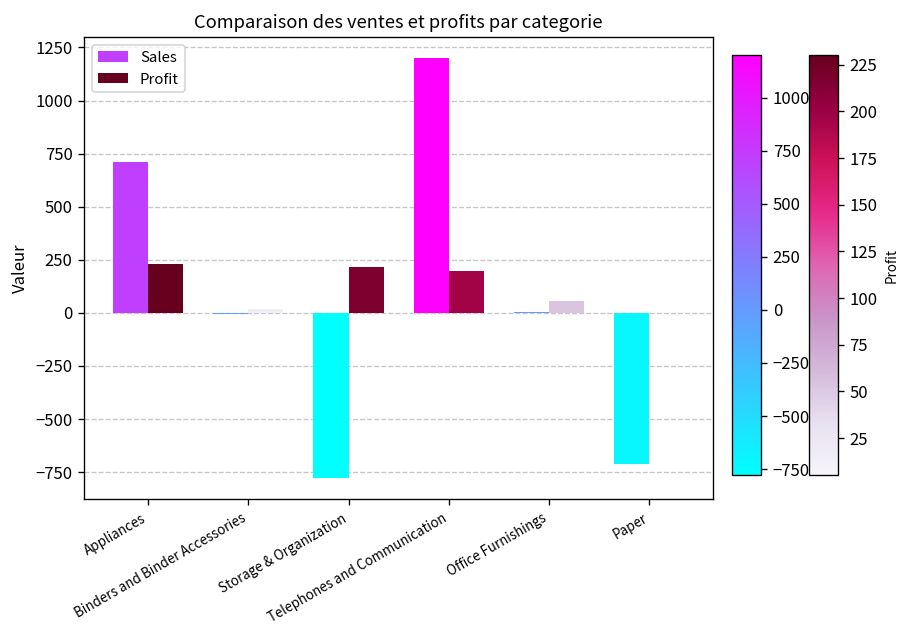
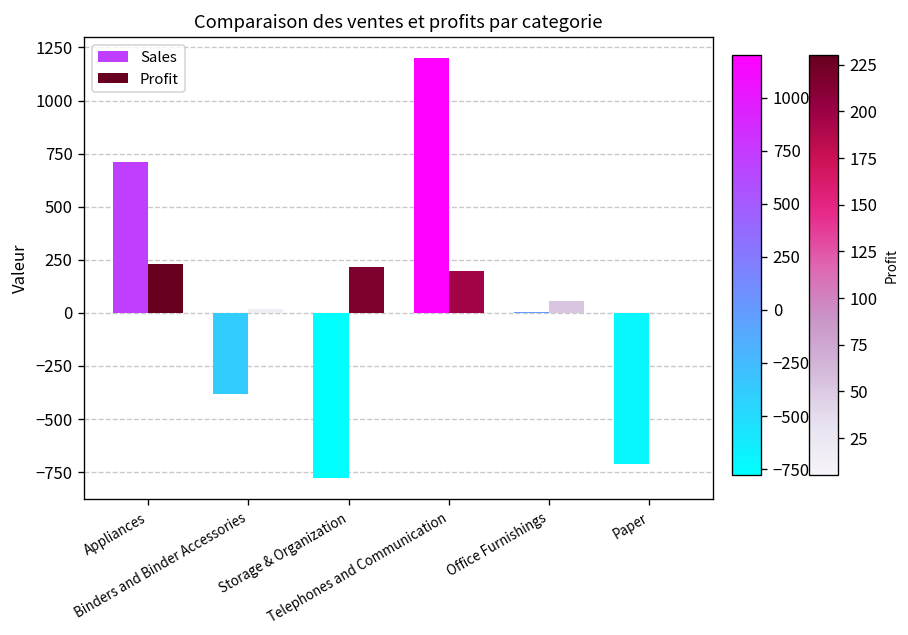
Sales, Binders and Binder Accessories: -10 -> -380
